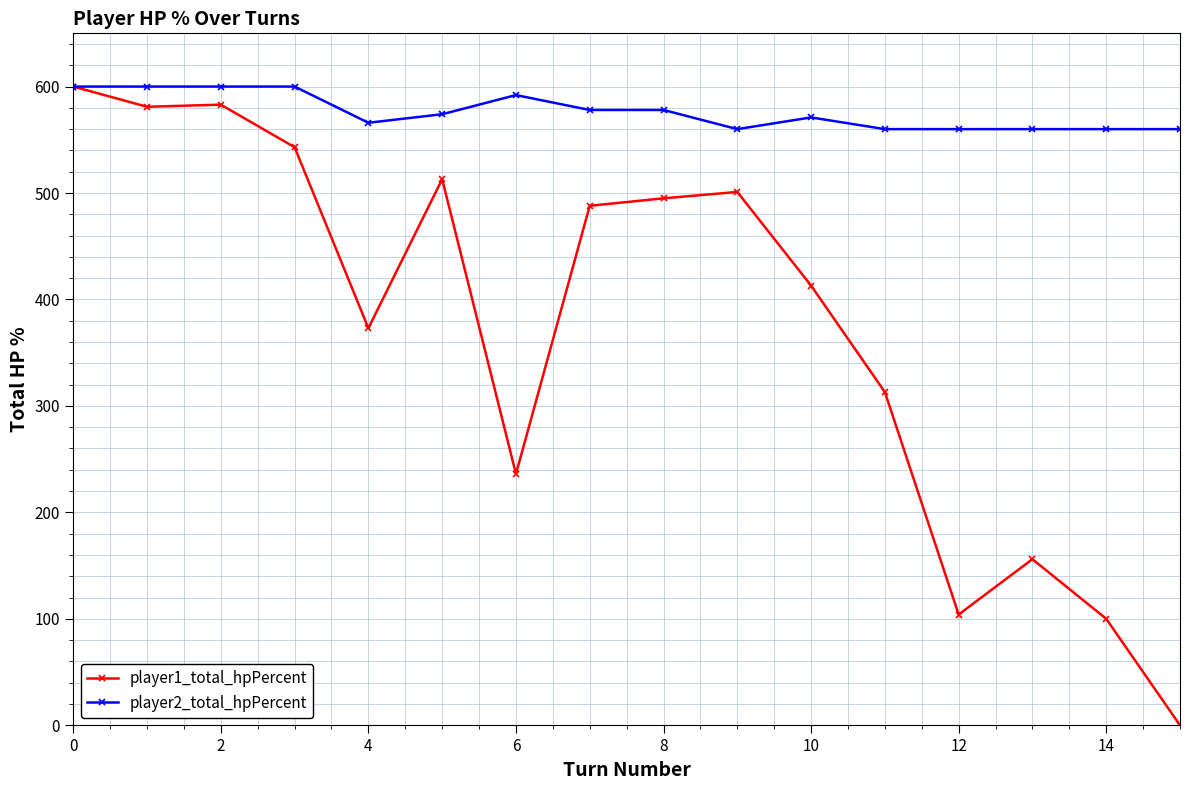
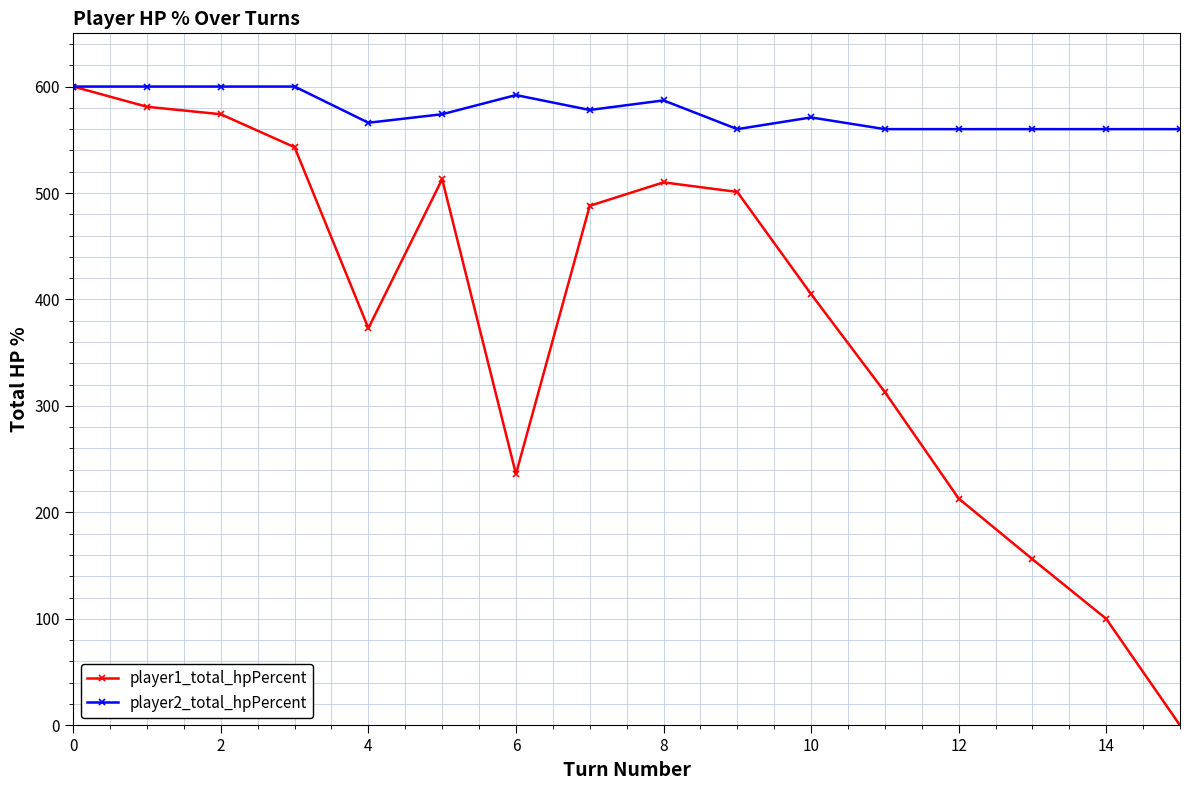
player1_total_hpPercent, 2: 583 -> 574
player1_total_hpPercent, 8: 495 -> 510
player2_total_hpPercent, 8: 578 -> 587
player1_total_hpPercent, 10: 413 -> 405
player1_total_hpPercent, 12: 104 -> 213
